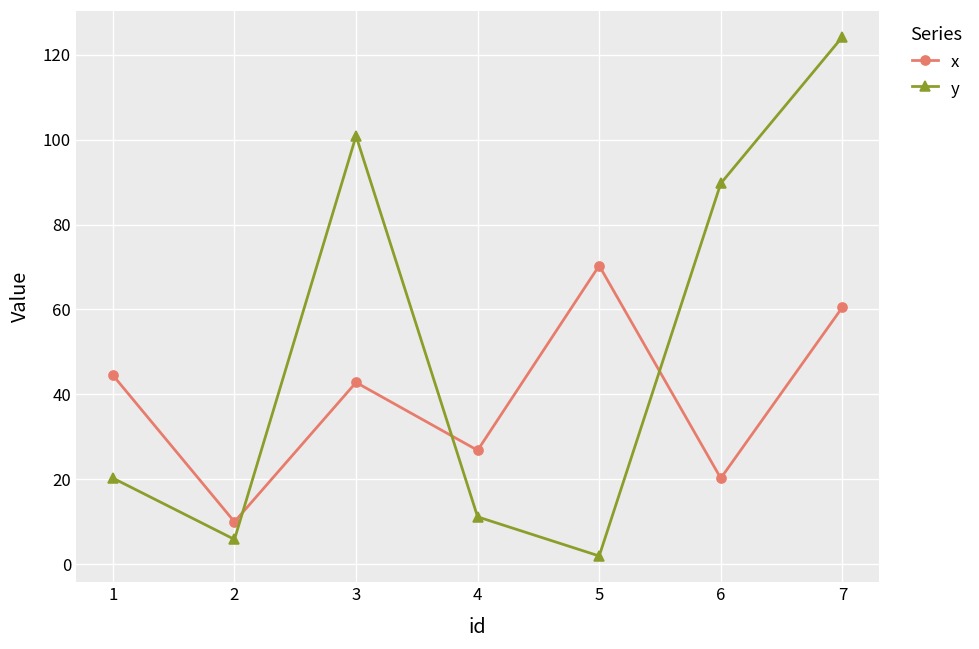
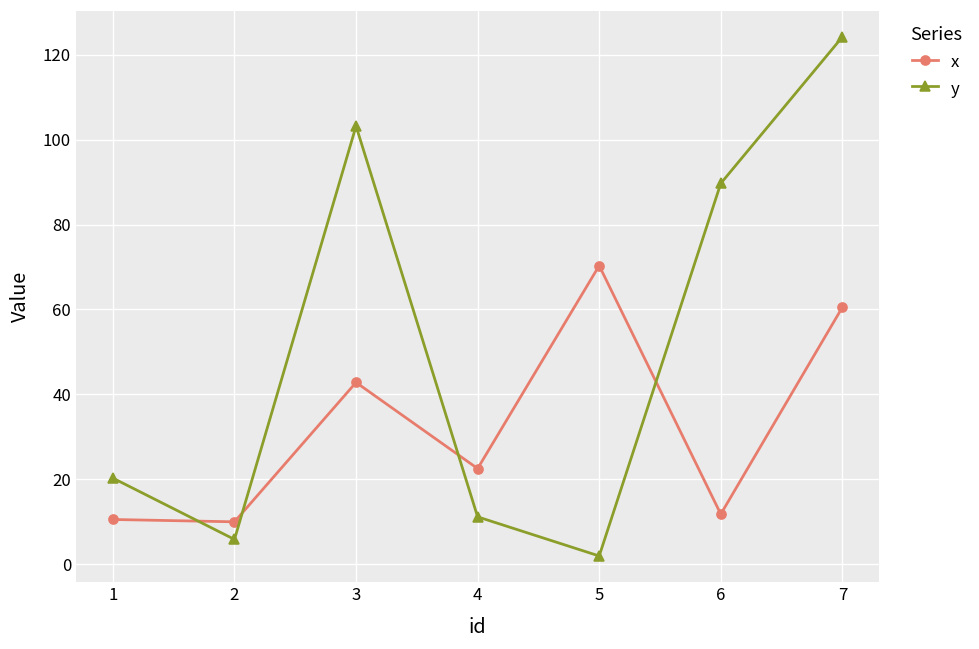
x, 1: 45 -> 11
y, 3: 101 -> 103
x, 4: 27 -> 23
x, 6: 20 -> 12
